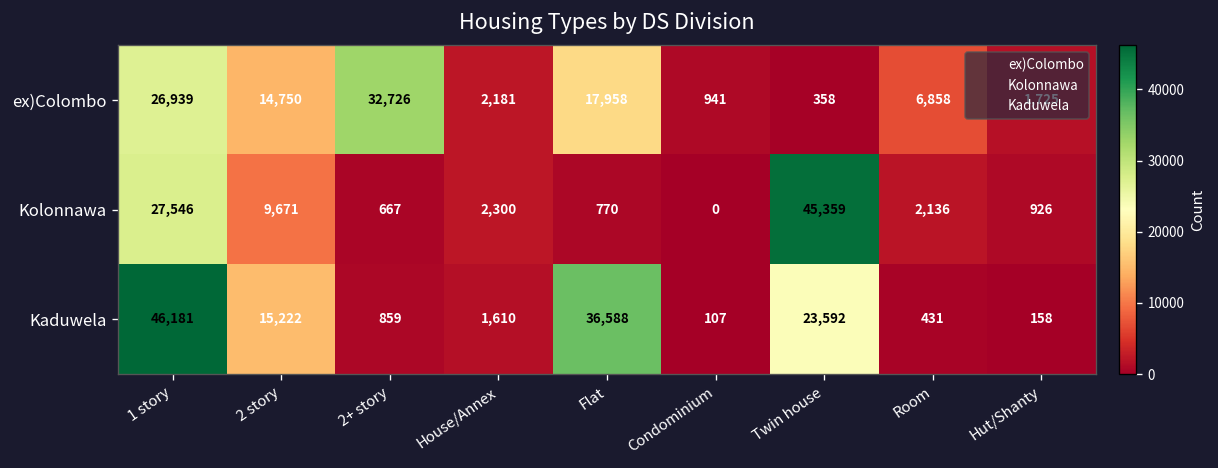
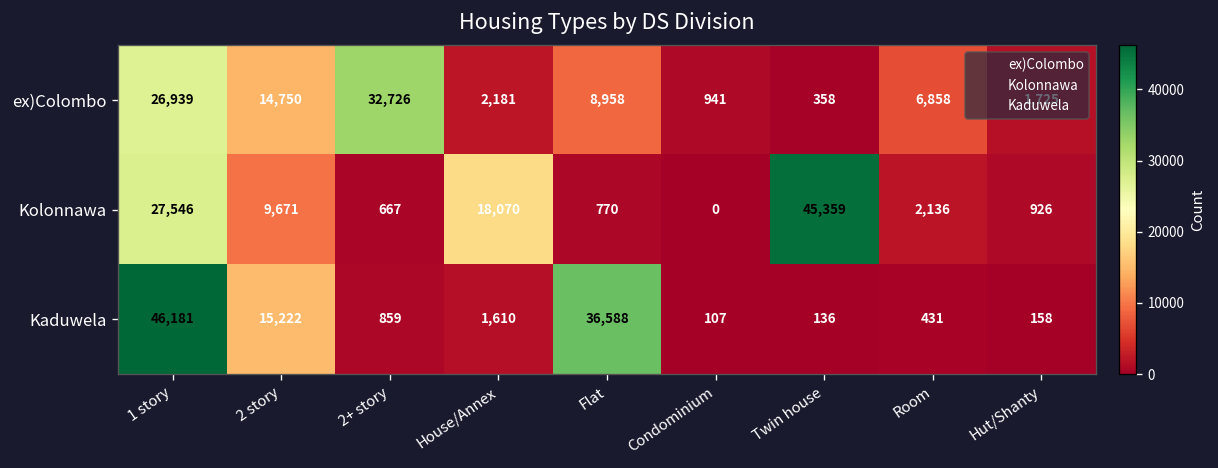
ex)Colombo, Flat: 17,958 -> 8,958
Kolonnawa, House/Annex: 2,300 -> 18,070
Kaduwela, Twin house: 23,592 -> 136
